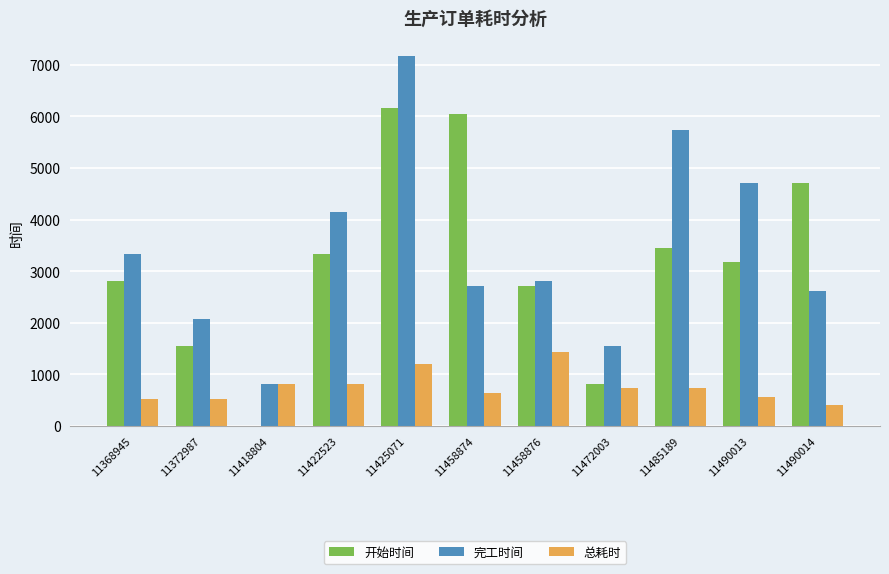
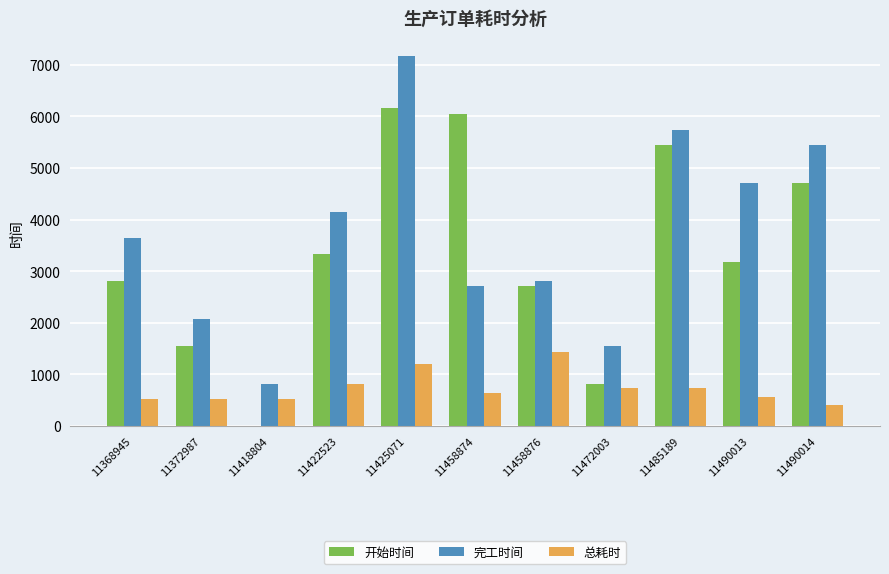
完工时间, 11368945: 3300 -> 3600
总耗时, 11418804: 800 -> 500
开始时间, 11485189: 3400 -> 5400
完工时间, 11490014: 2600 -> 5400
